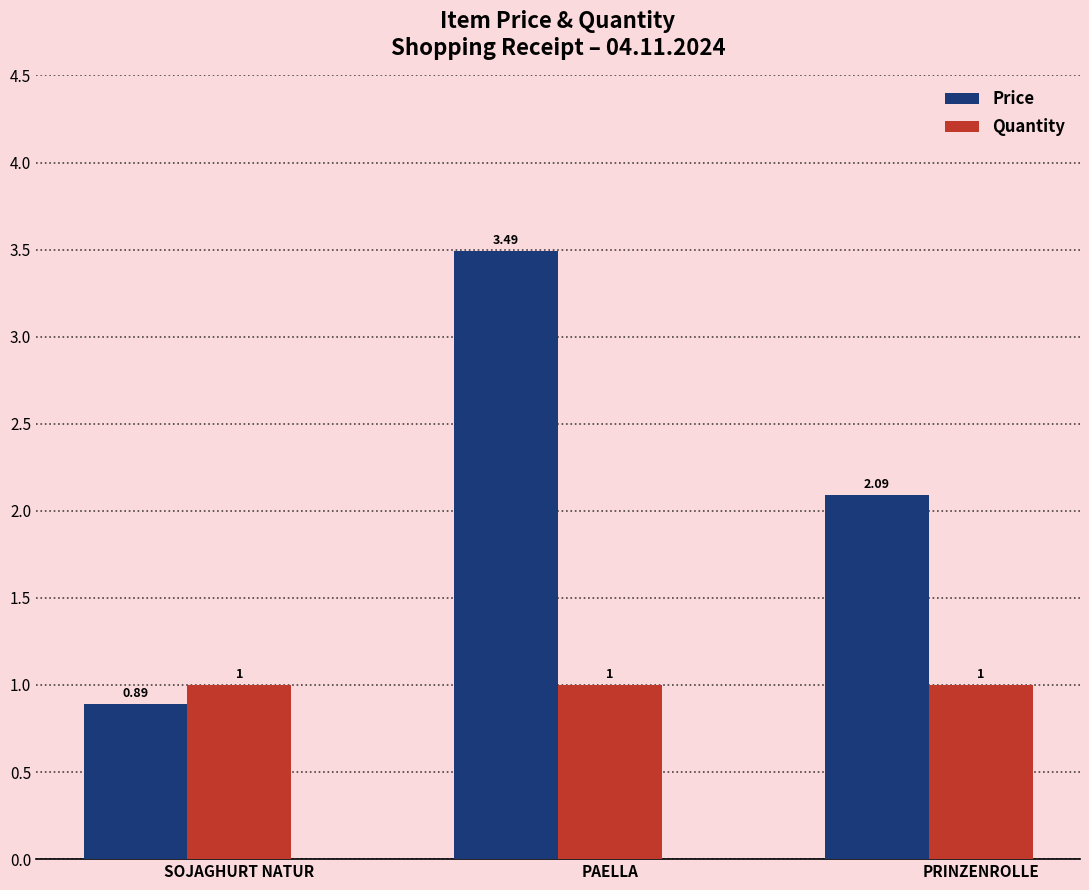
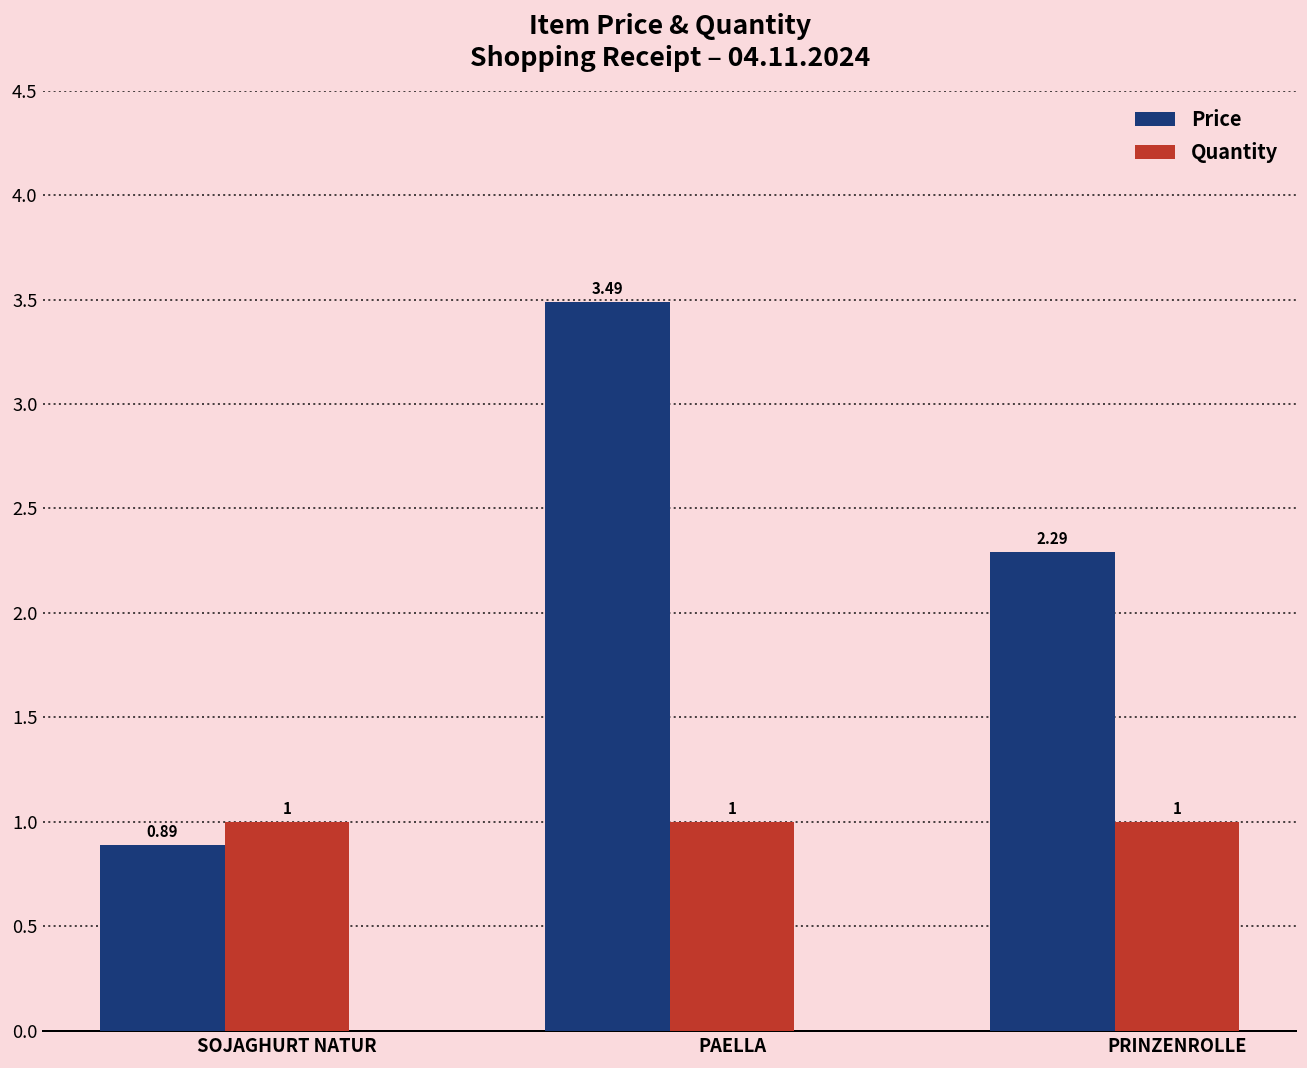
Price, PRINZENROLLE: 2.09 -> 2.29
